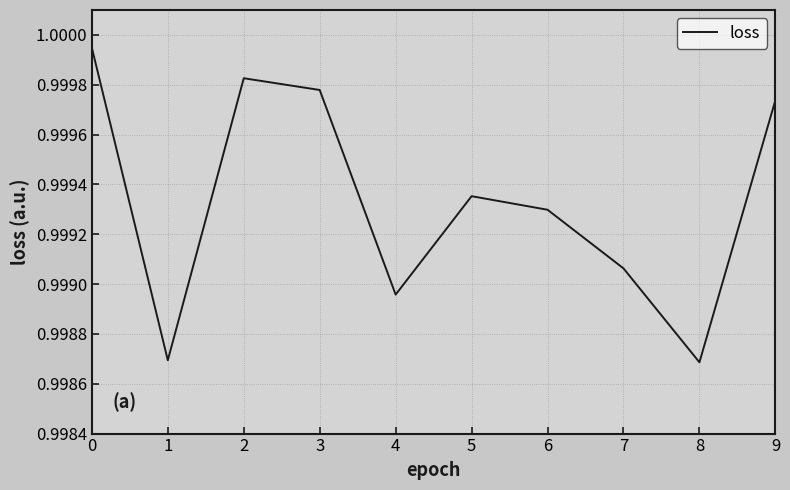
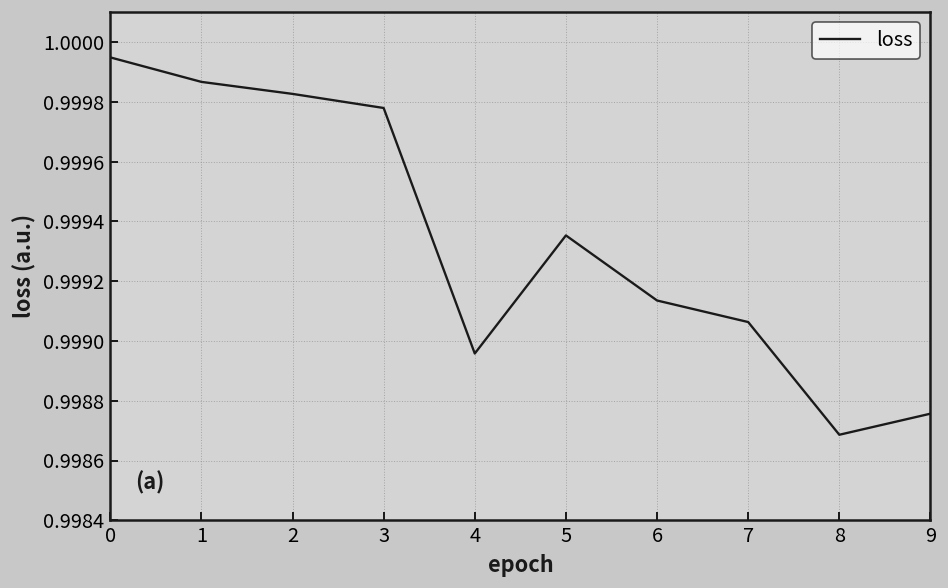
1: 0.99869 -> 0.99987
6: 0.99930 -> 0.99914
9: 0.99974 -> 0.99876
